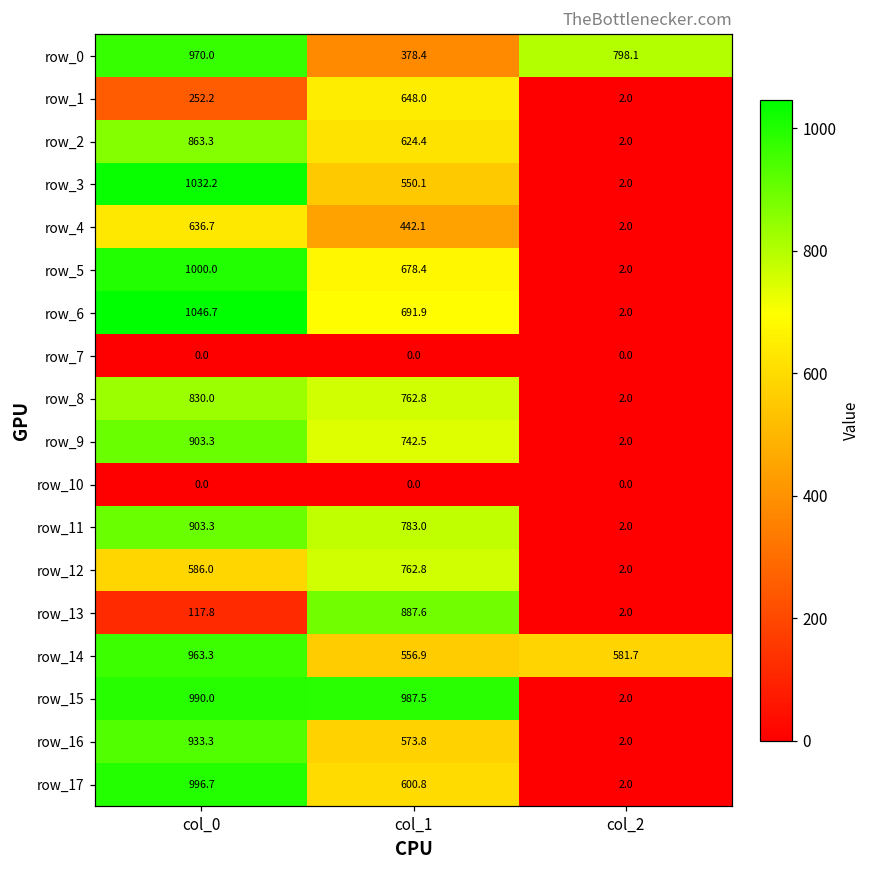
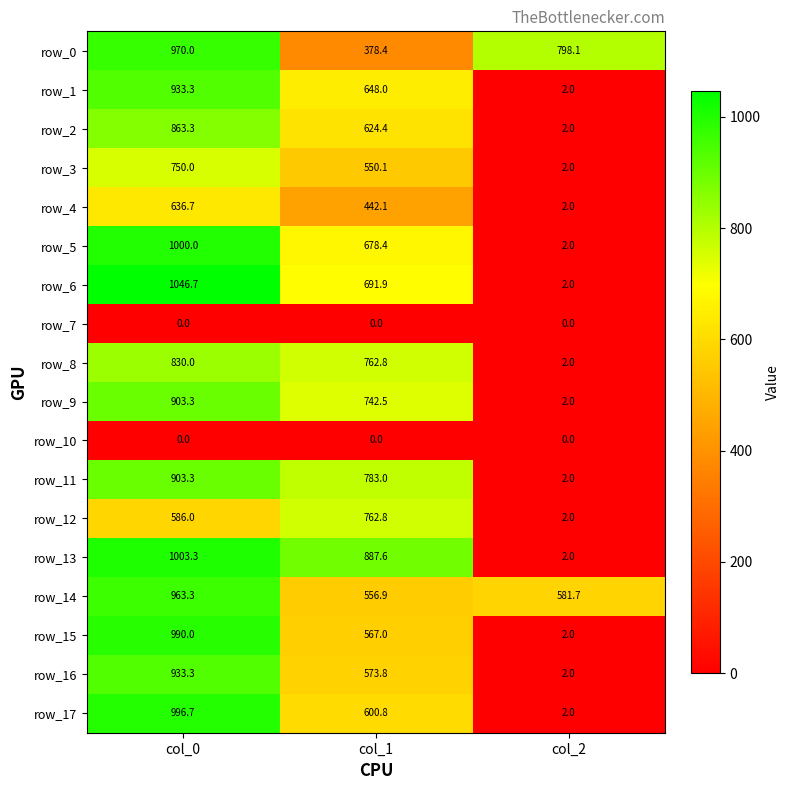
row_1, col_0: 252.2 -> 933.3
row_3, col_0: 1032.2 -> 750.0
row_13, col_0: 117.8 -> 1003.3
row_15, col_1: 987.5 -> 567.0
